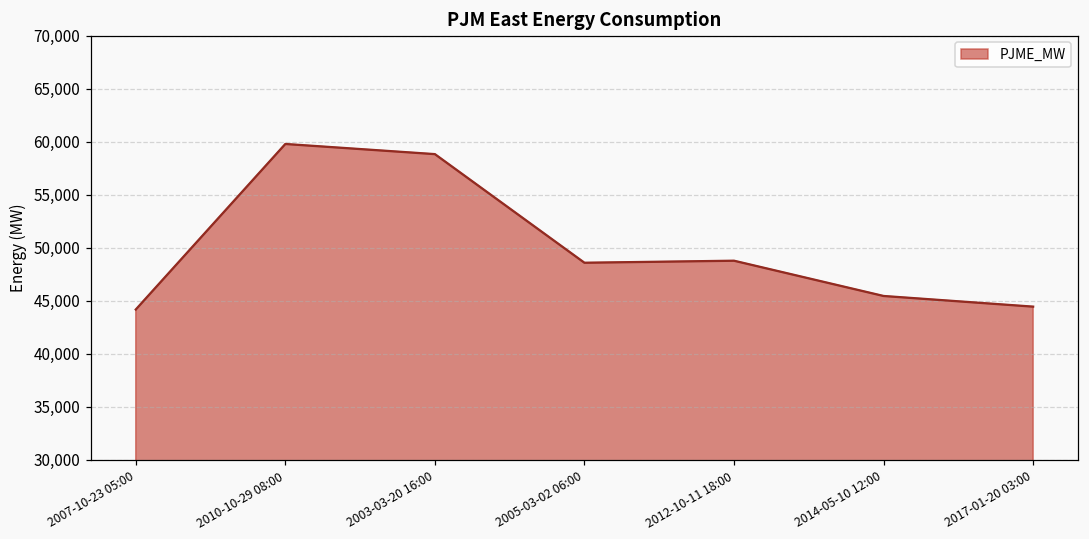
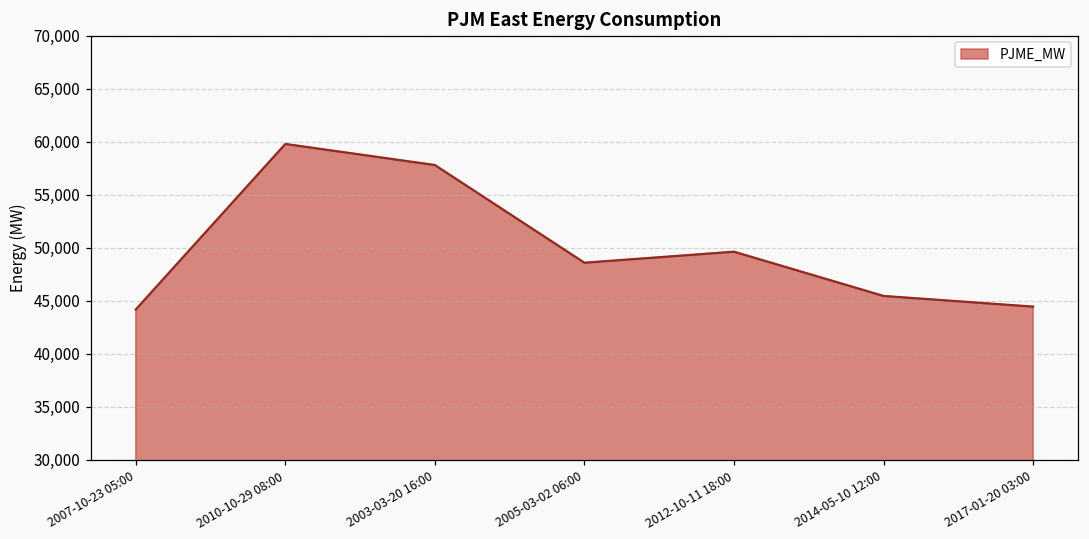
2003-03-20 16:00: 59,000 -> 58,000
2012-10-11 18:00: 49,000 -> 50,000
